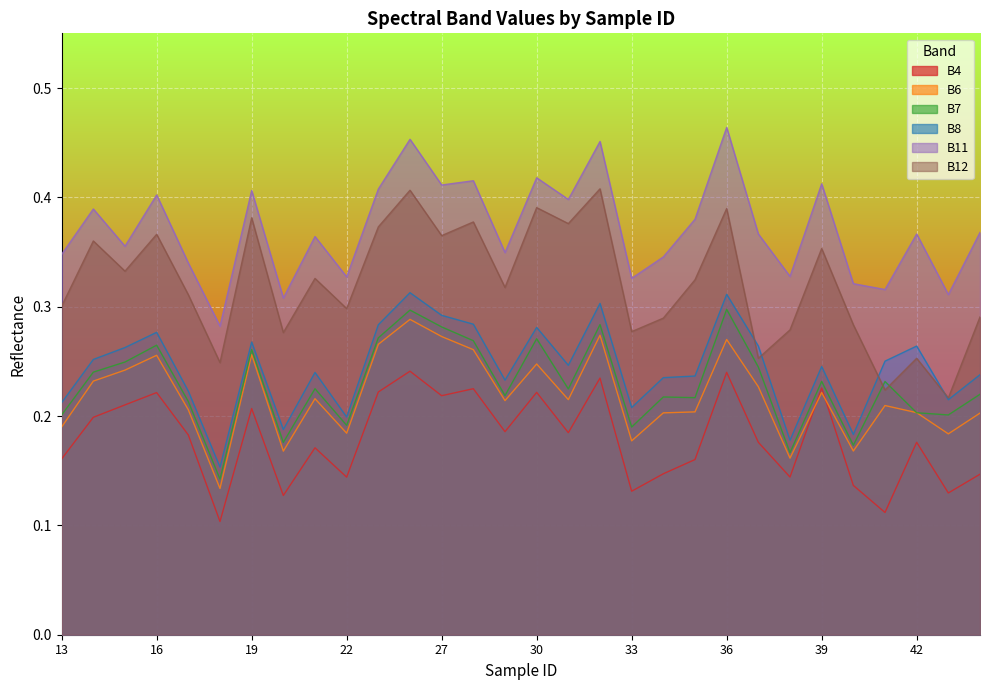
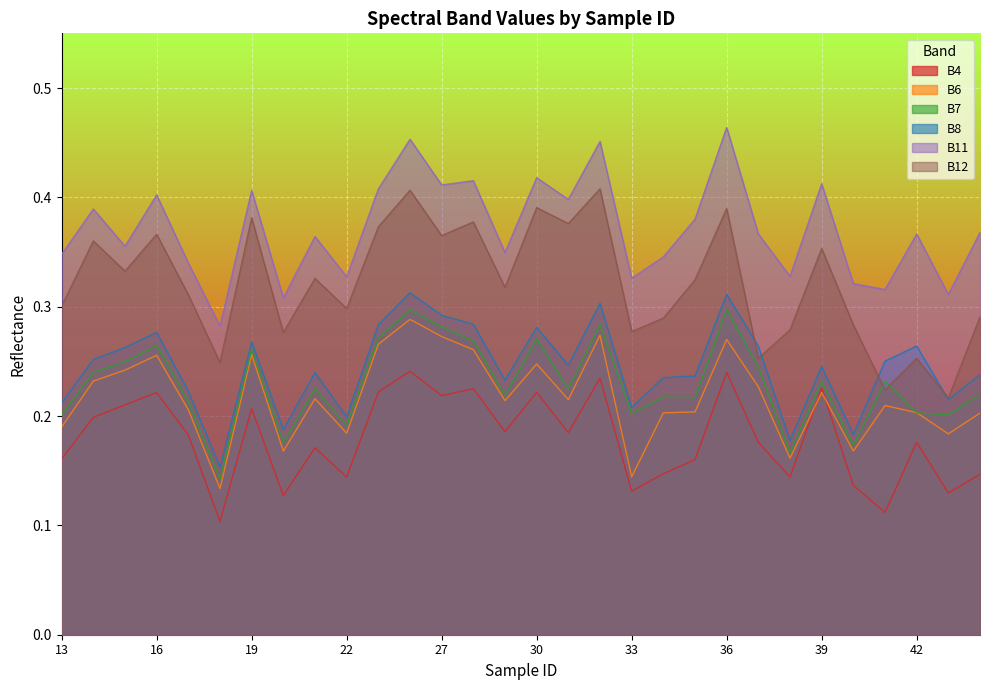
B6, 33: 0.177 -> 0.144
B7, 33: 0.190 -> 0.202
